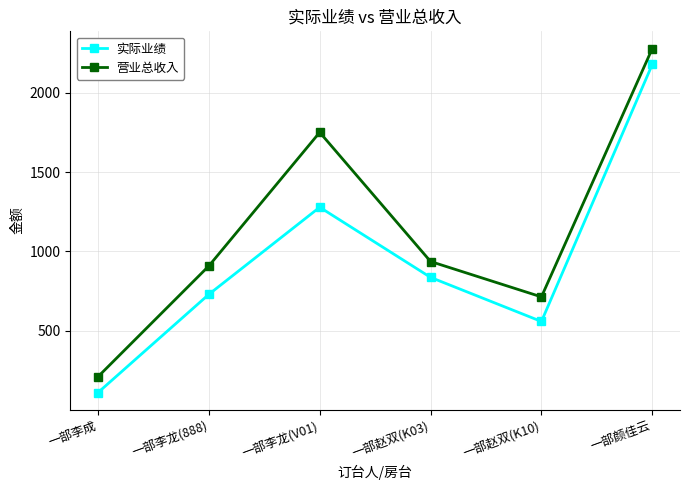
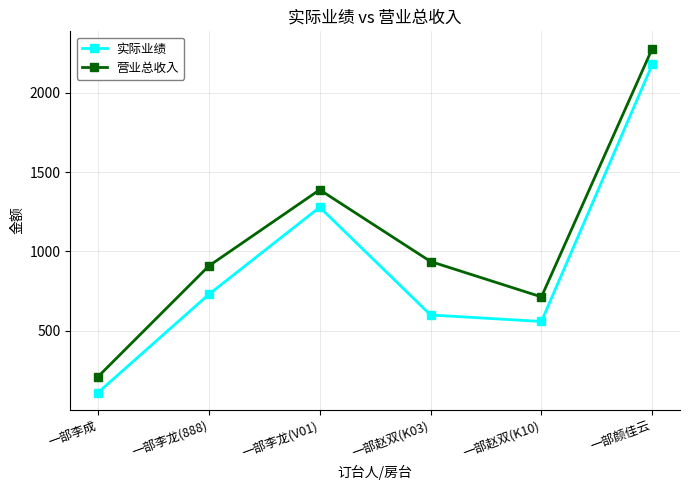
营业总收入, 一部李龙(V01): 1750 -> 1390
实际业绩, 一部赵双(K03): 840 -> 600
